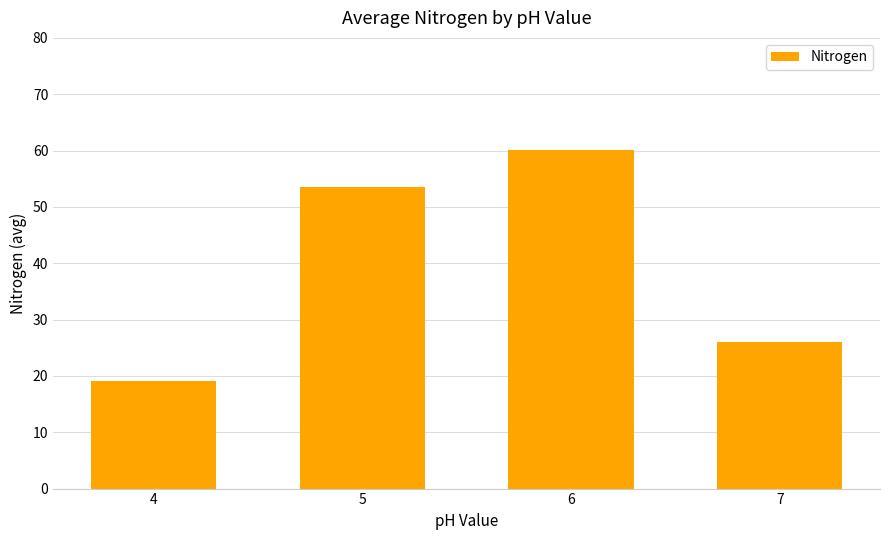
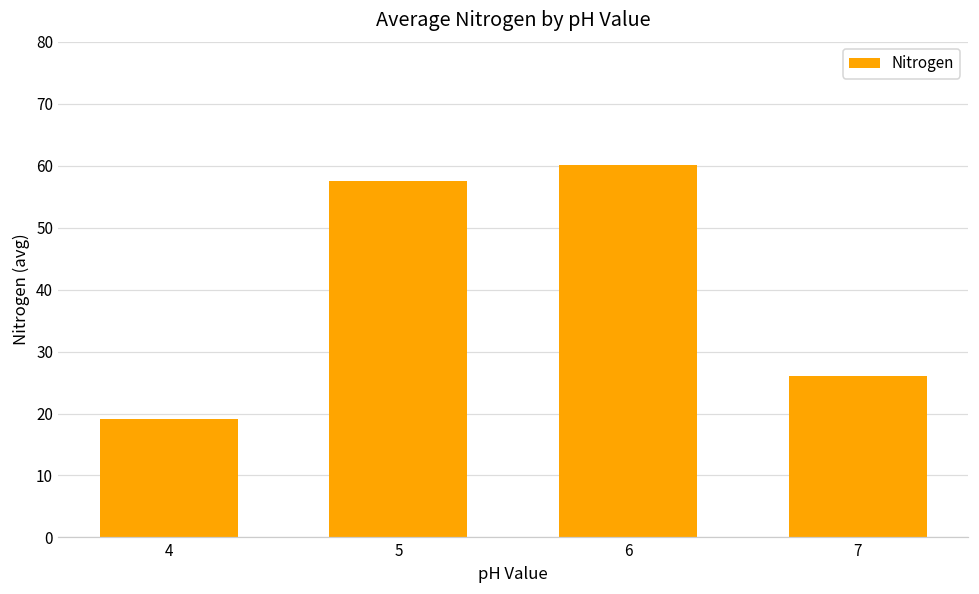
5: 54 -> 58
